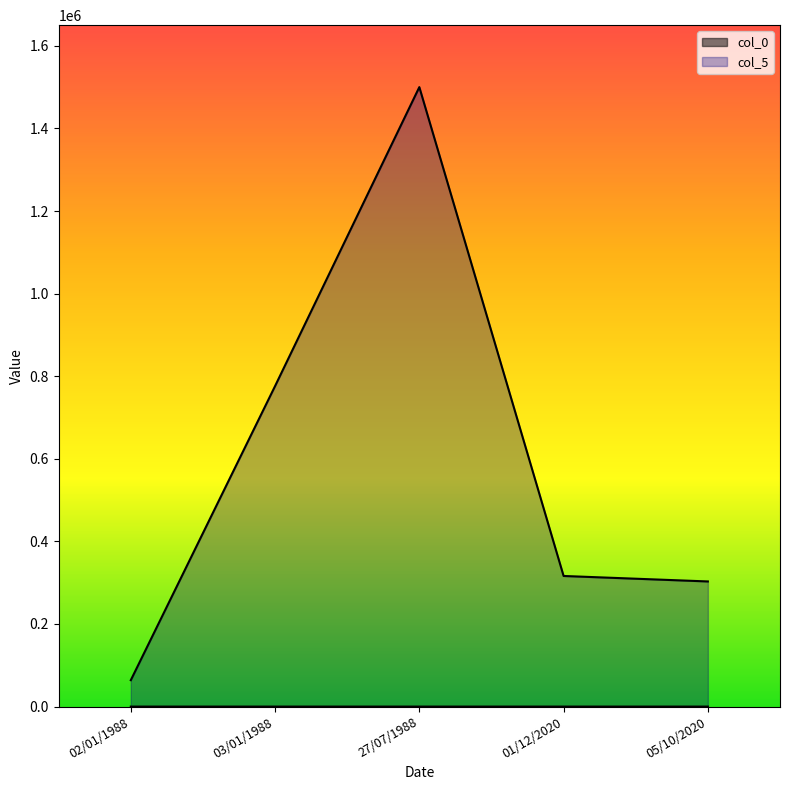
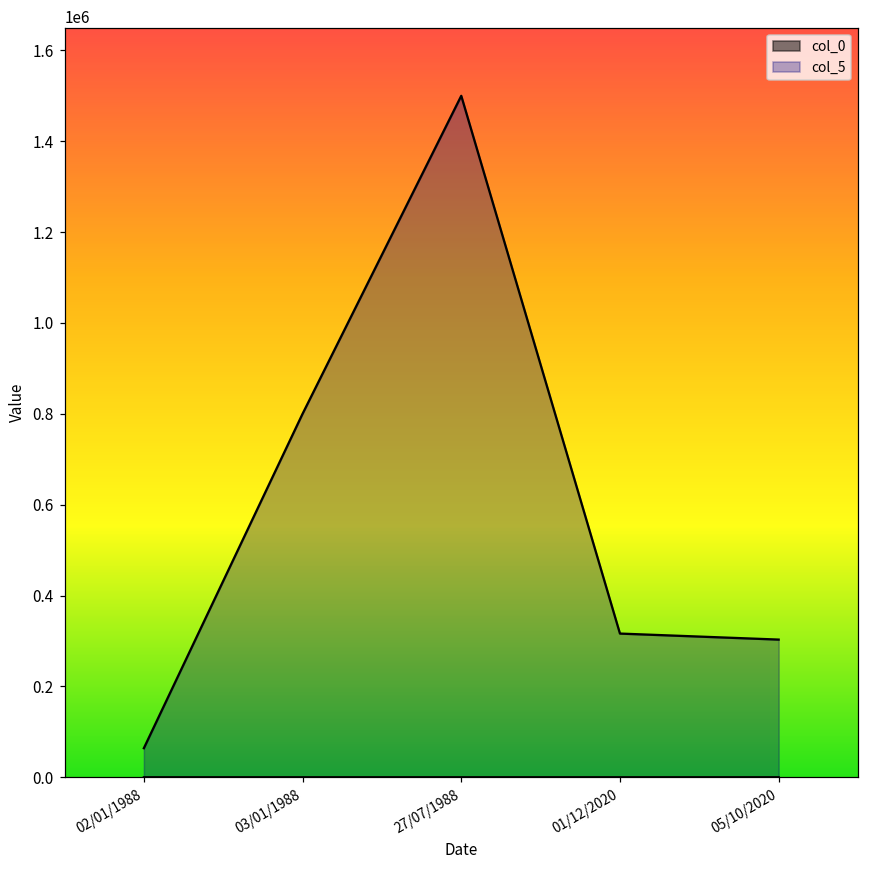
col_5, 03/01/1988: 780000 -> 800000
